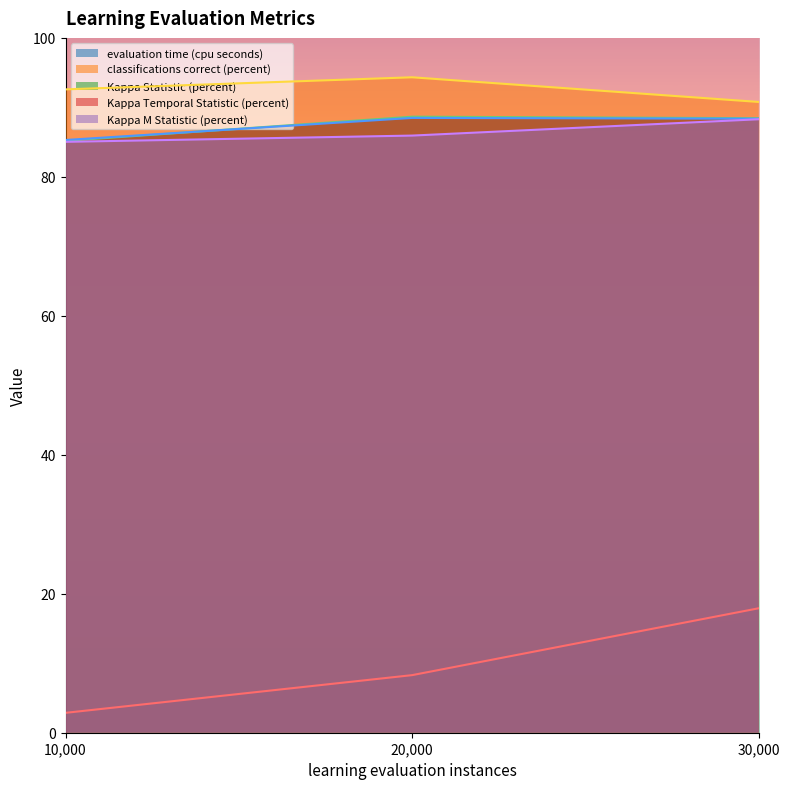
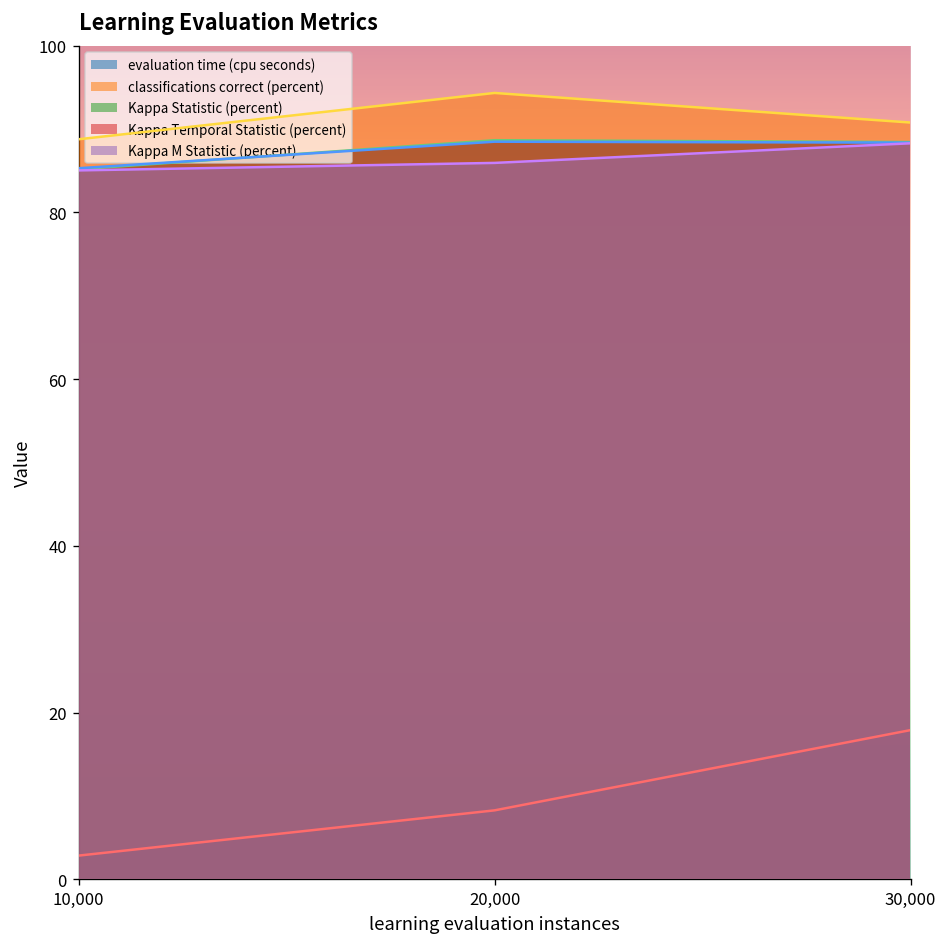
classifications correct (percent), 10,000: 93 -> 89
